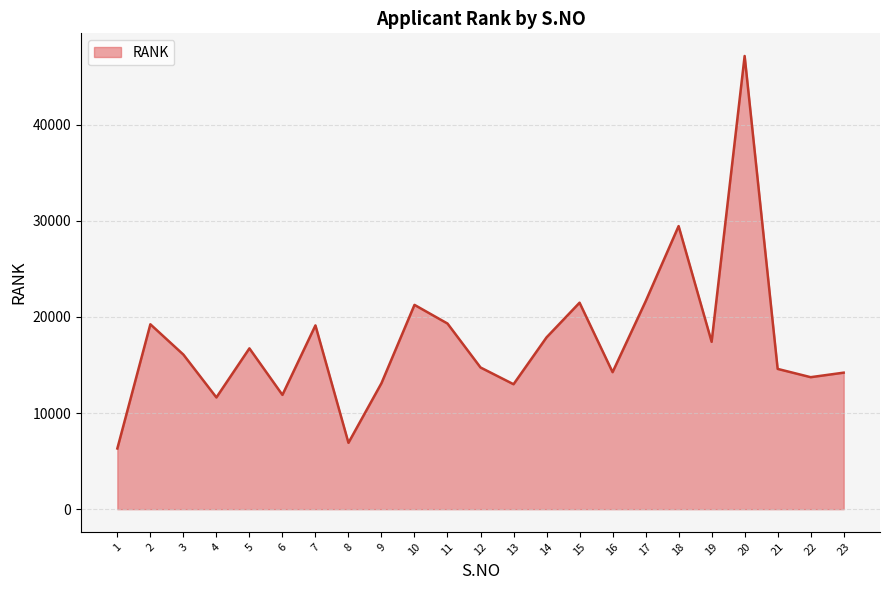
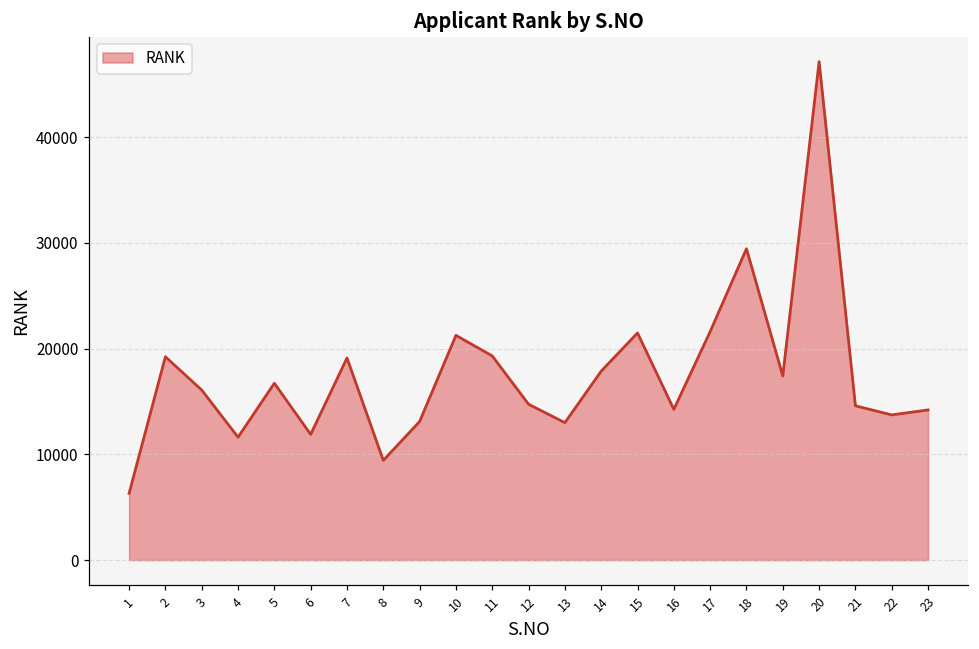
8: 7000 -> 9000
